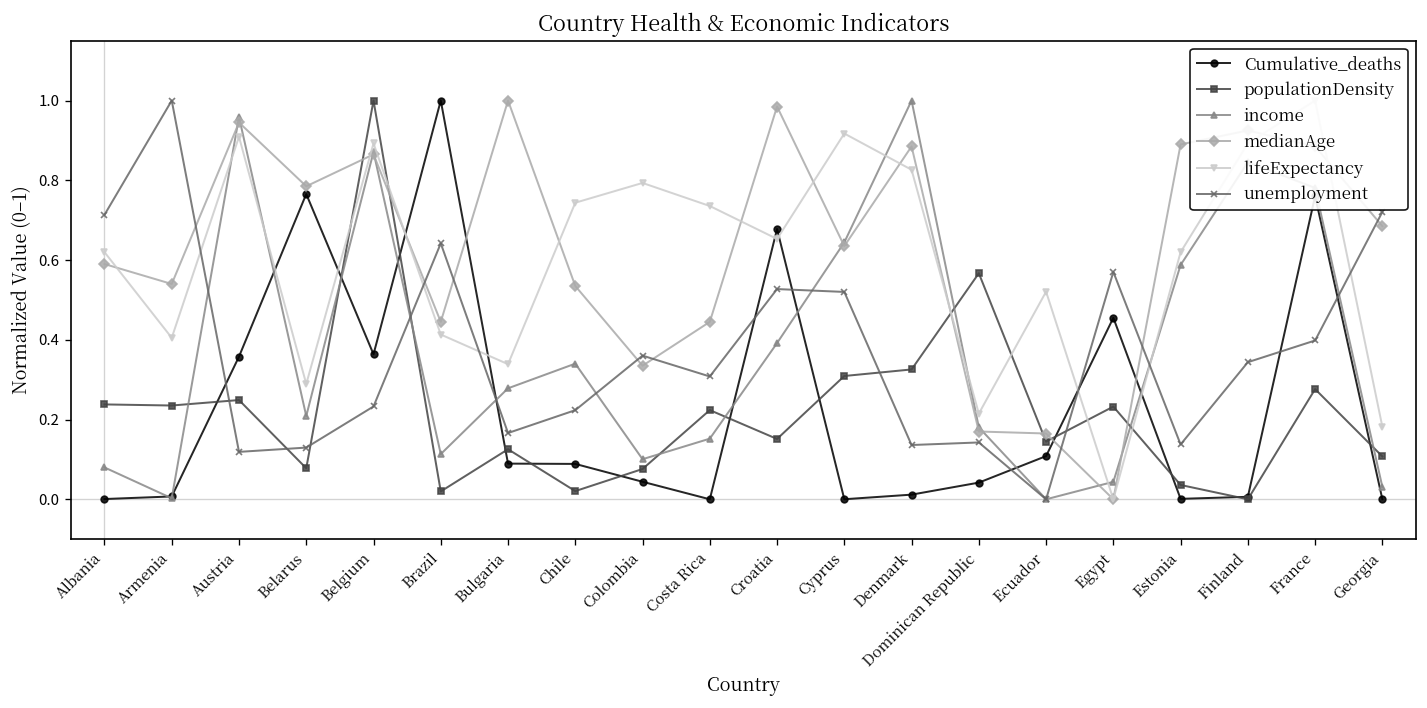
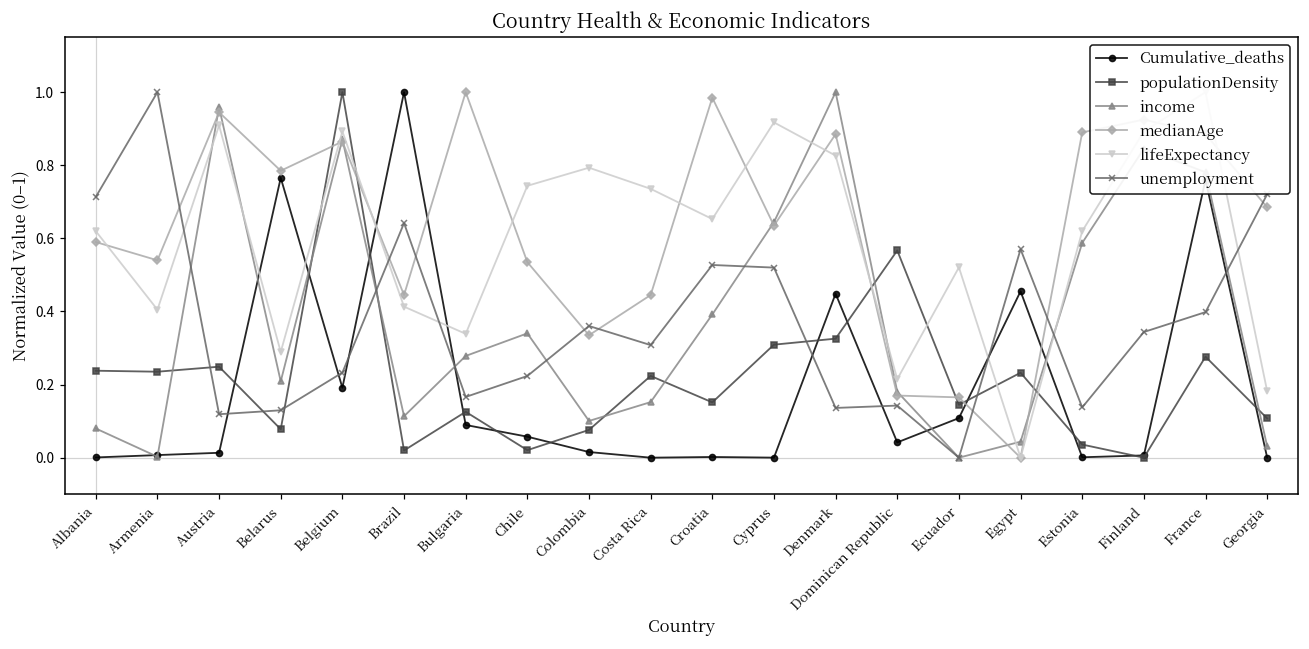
Cumulative_deaths, Austria: 0.36 -> 0.01
Cumulative_deaths, Belgium: 0.36 -> 0.19
Cumulative_deaths, Chile: 0.09 -> 0.06
Cumulative_deaths, Colombia: 0.04 -> 0.02
Cumulative_deaths, Croatia: 0.68 -> 0.00
Cumulative_deaths, Denmark: 0.01 -> 0.45
